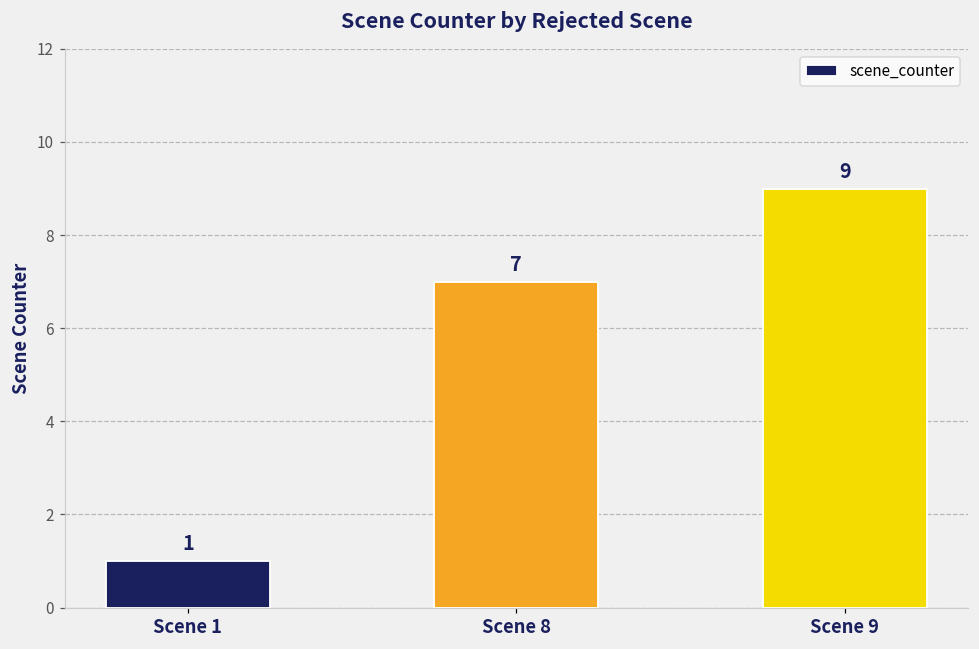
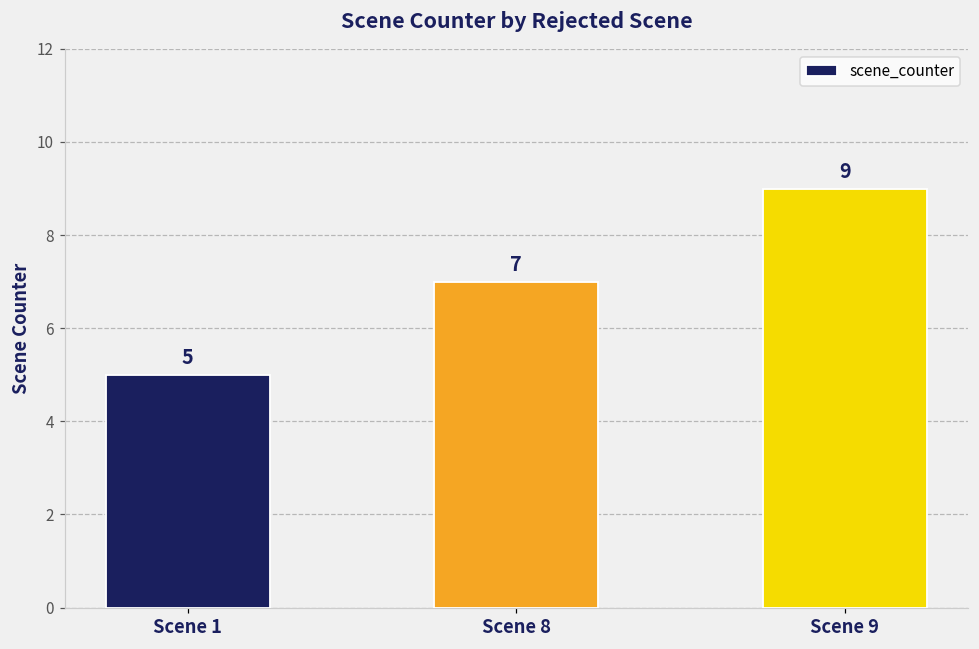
Scene 1: 1 -> 5
